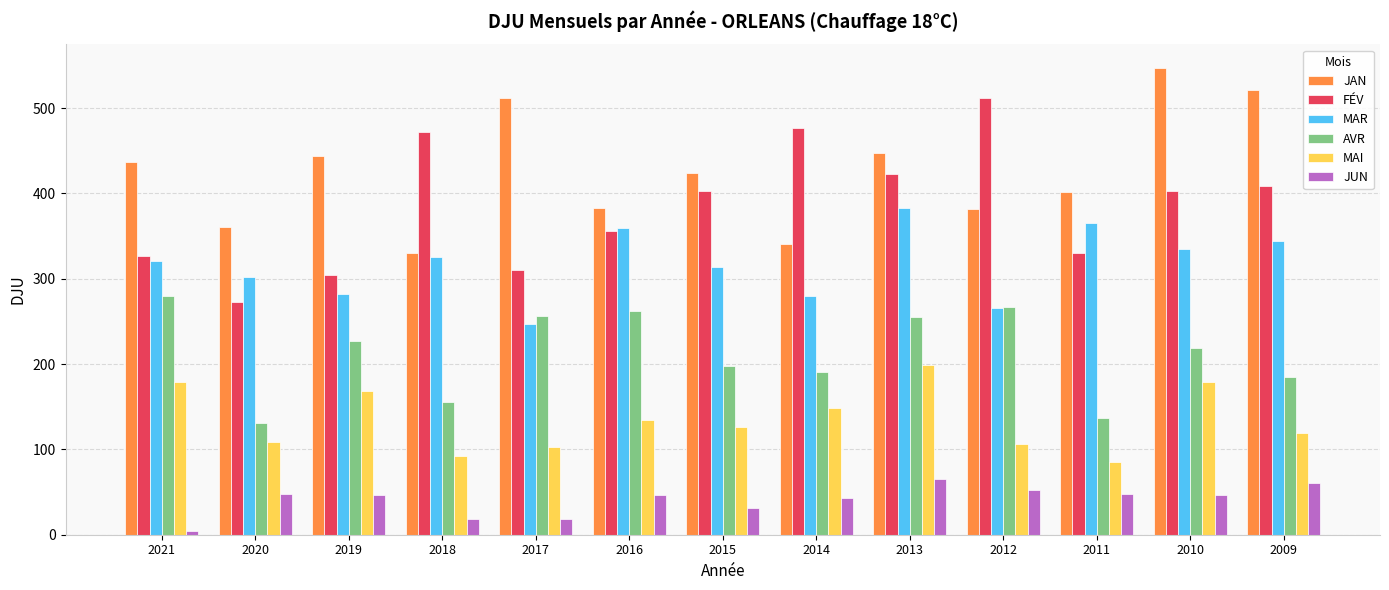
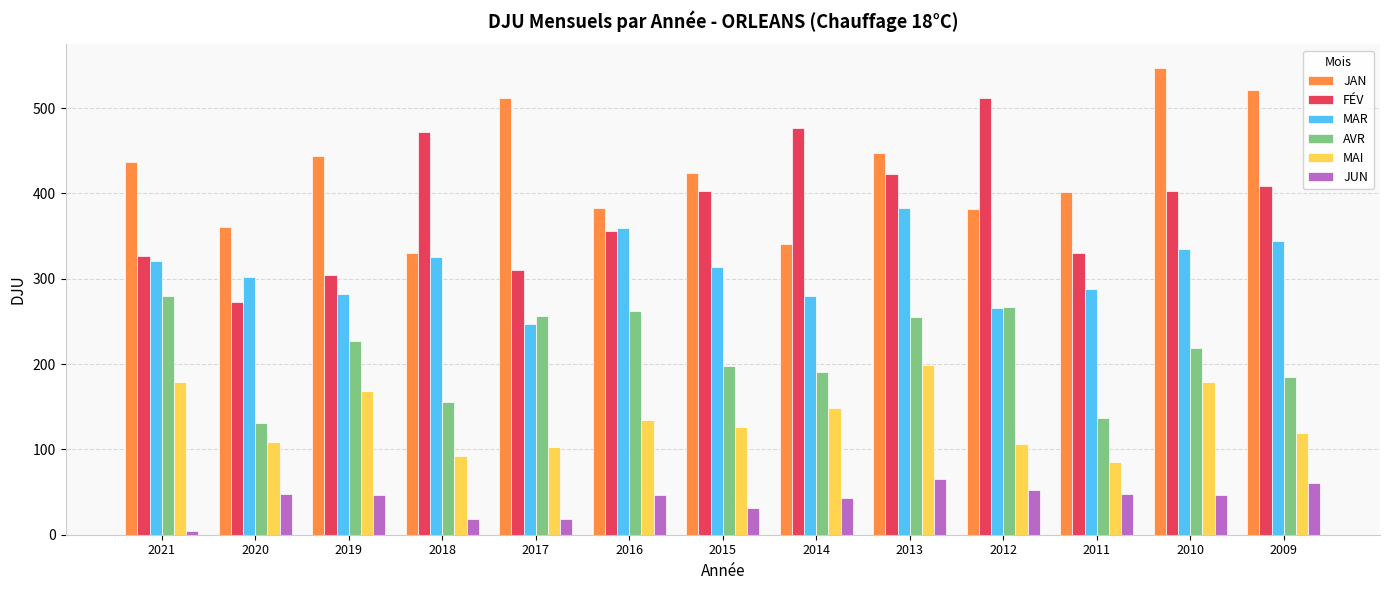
MAR, 2011: 360 -> 290
